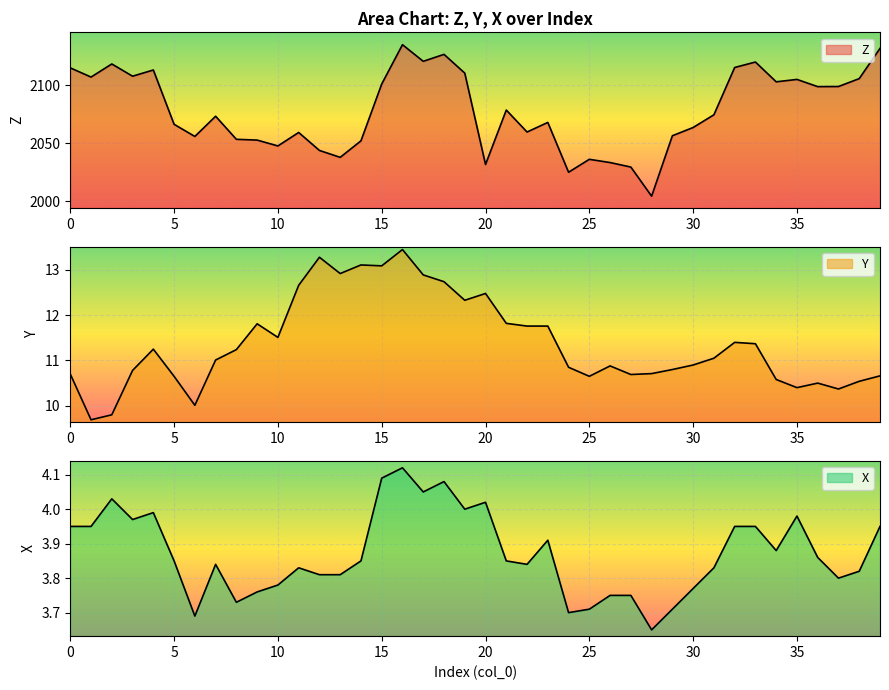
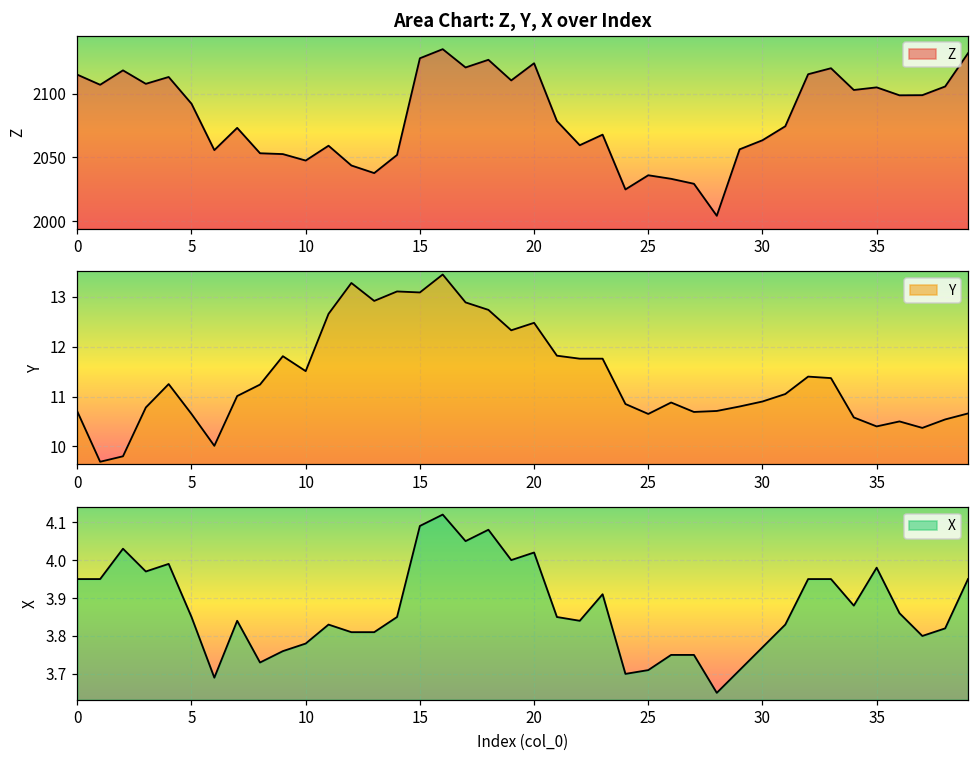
Area Chart: Z, Y, X over Index, 5: 2066 -> 2092
Area Chart: Z, Y, X over Index, 15: 2101 -> 2128
Area Chart: Z, Y, X over Index, 20: 2032 -> 2124
